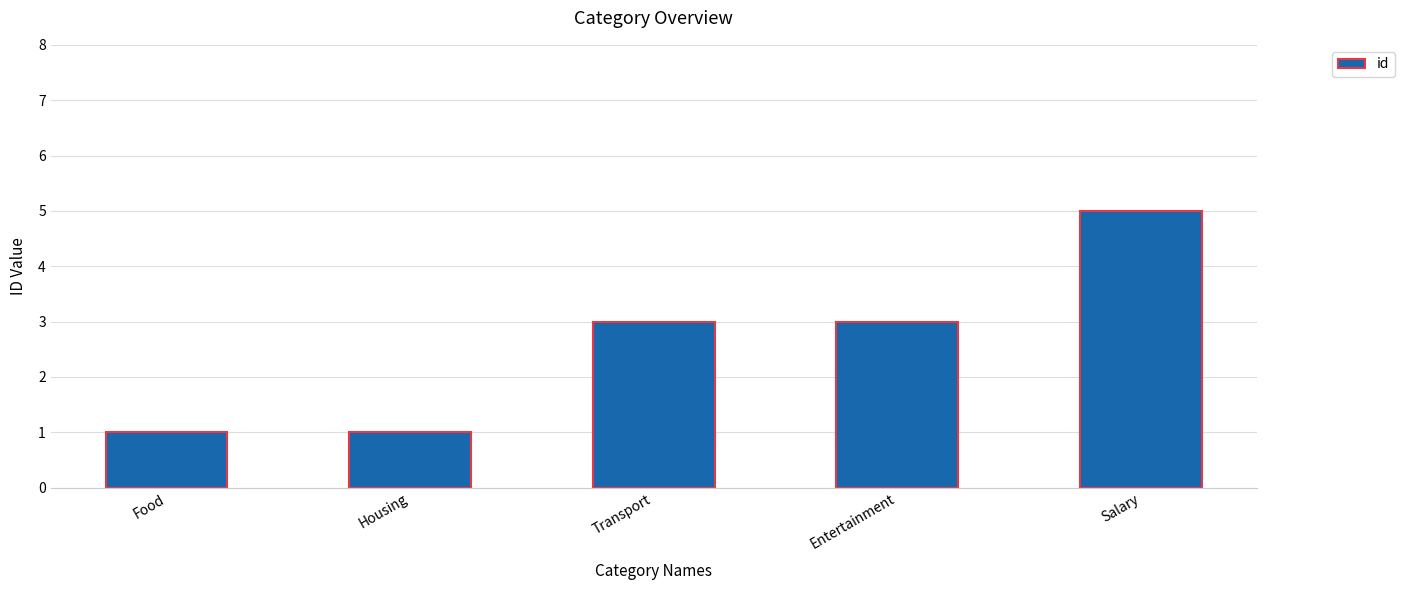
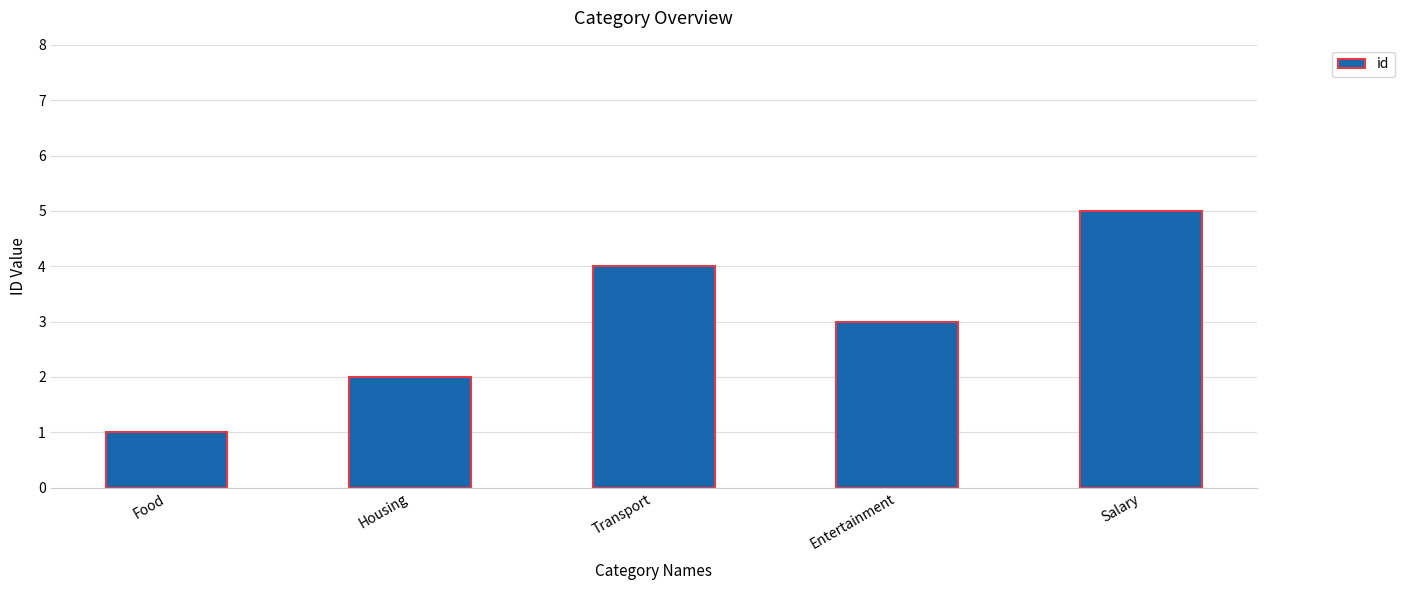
Housing: 1 -> 2
Transport: 3 -> 4
